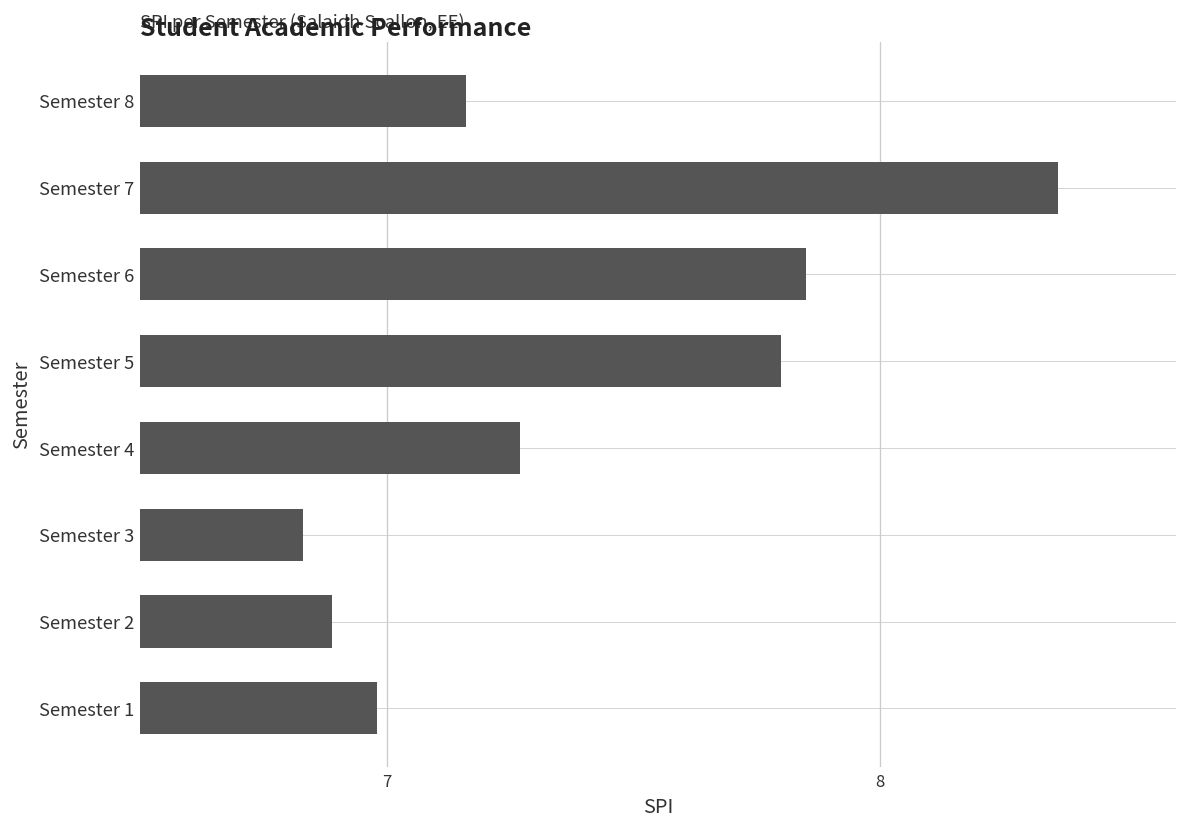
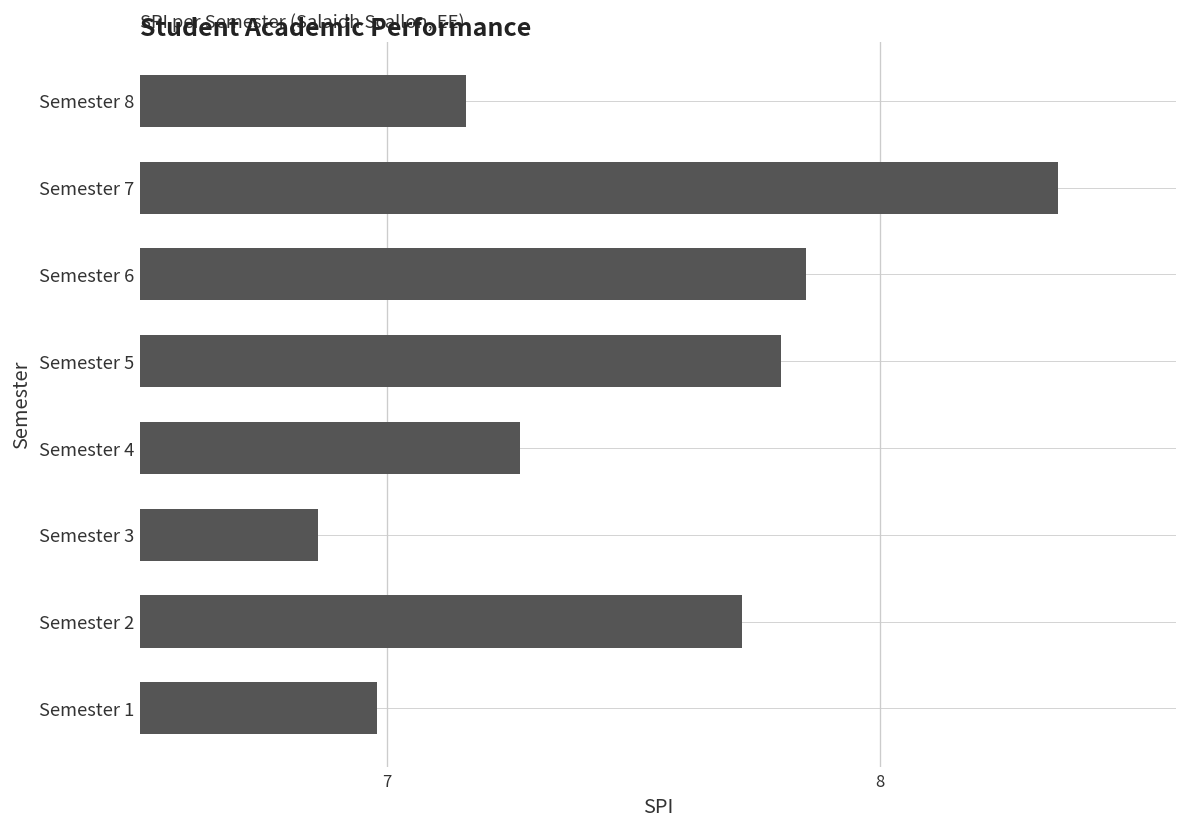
Semester 3: 6.83 -> 6.86
Semester 2: 6.89 -> 7.72
